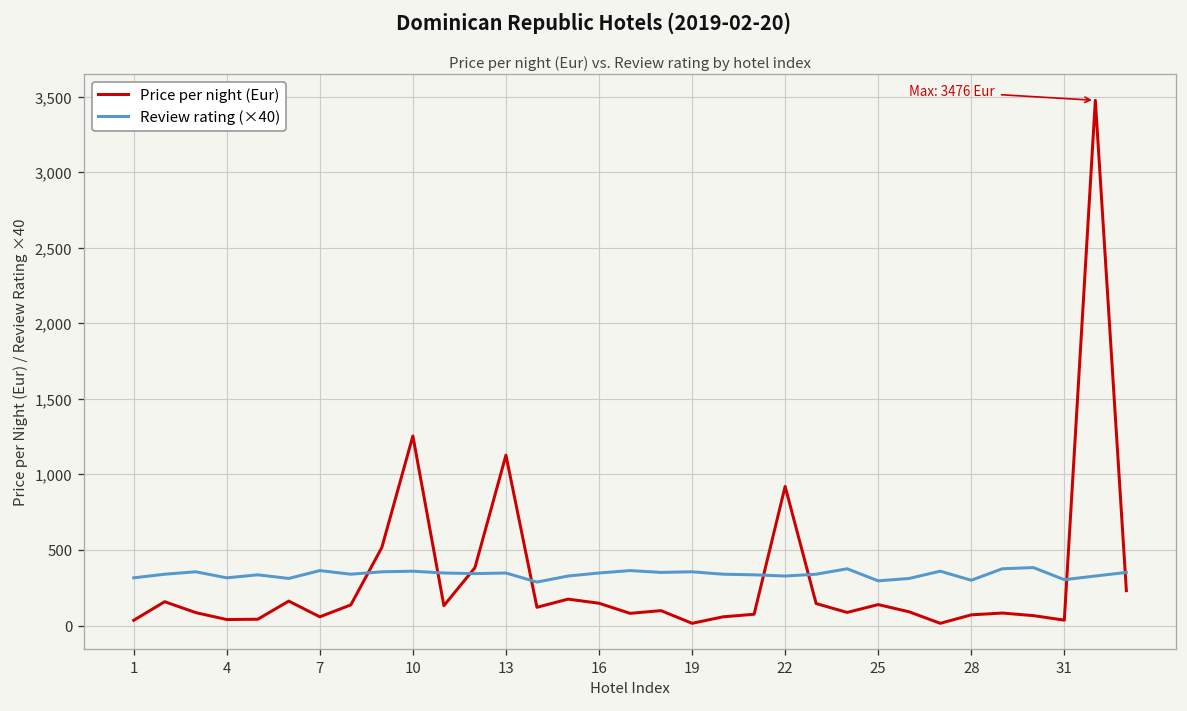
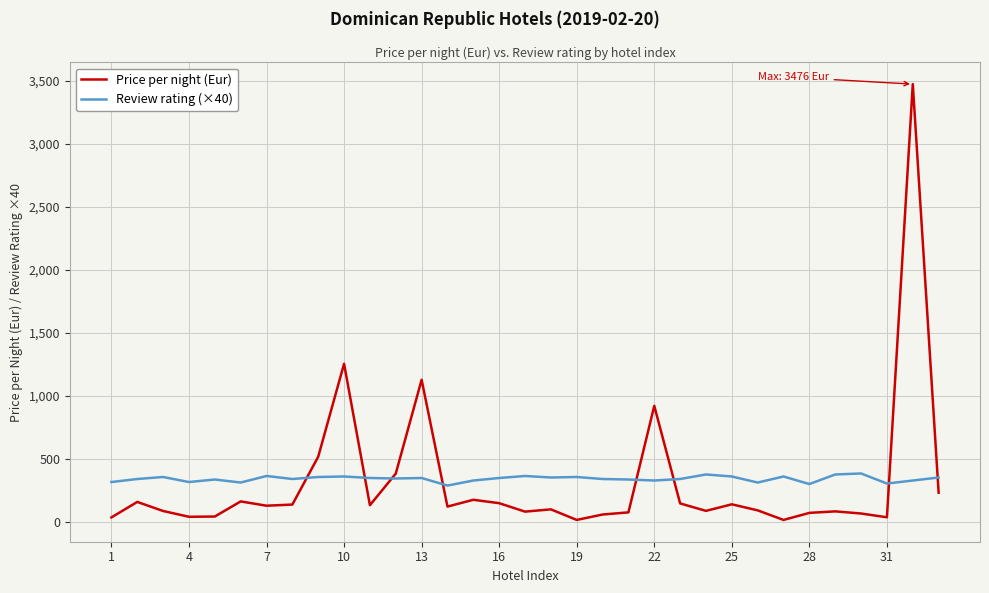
Price per night (Eur), 7: 60 -> 130
Review rating (×40), 25: 300 -> 360
